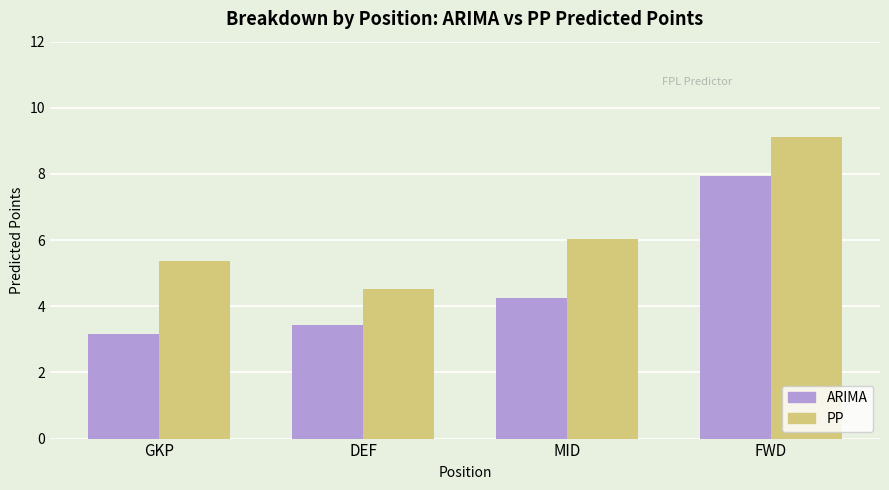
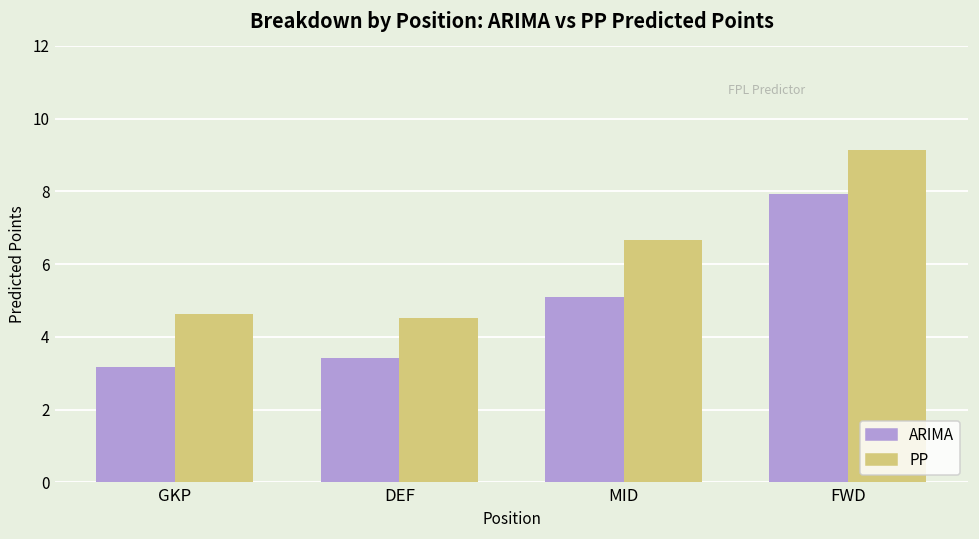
PP, GKP: 5.4 -> 4.6
ARIMA, MID: 4.3 -> 5.1
PP, MID: 6.0 -> 6.7
